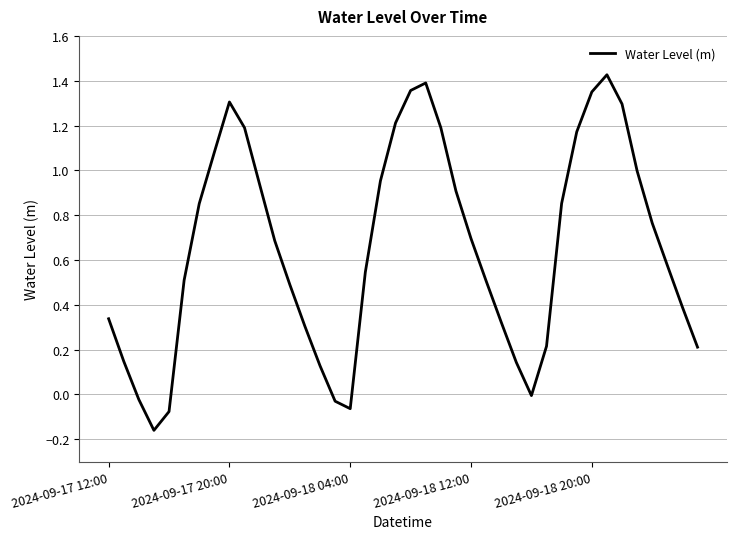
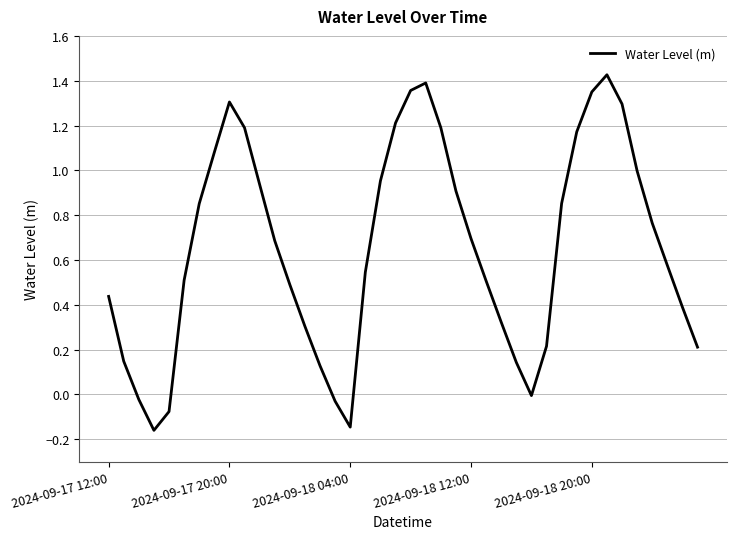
2024-09-17 12:00: 0.34 -> 0.44
2024-09-18 04:00: -0.06 -> -0.15
